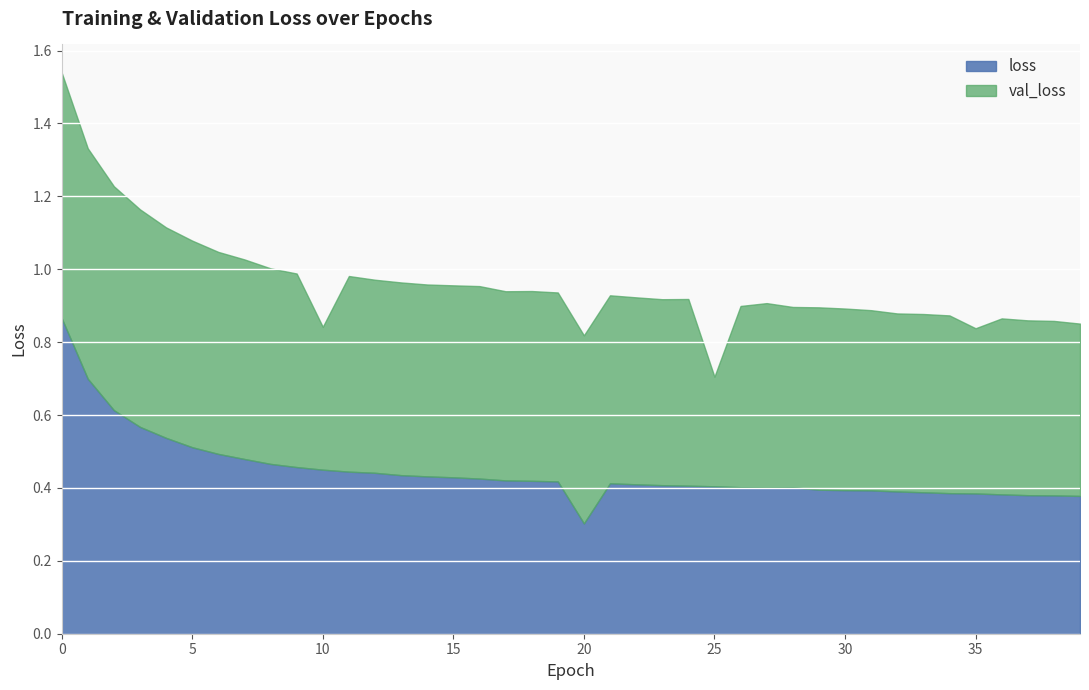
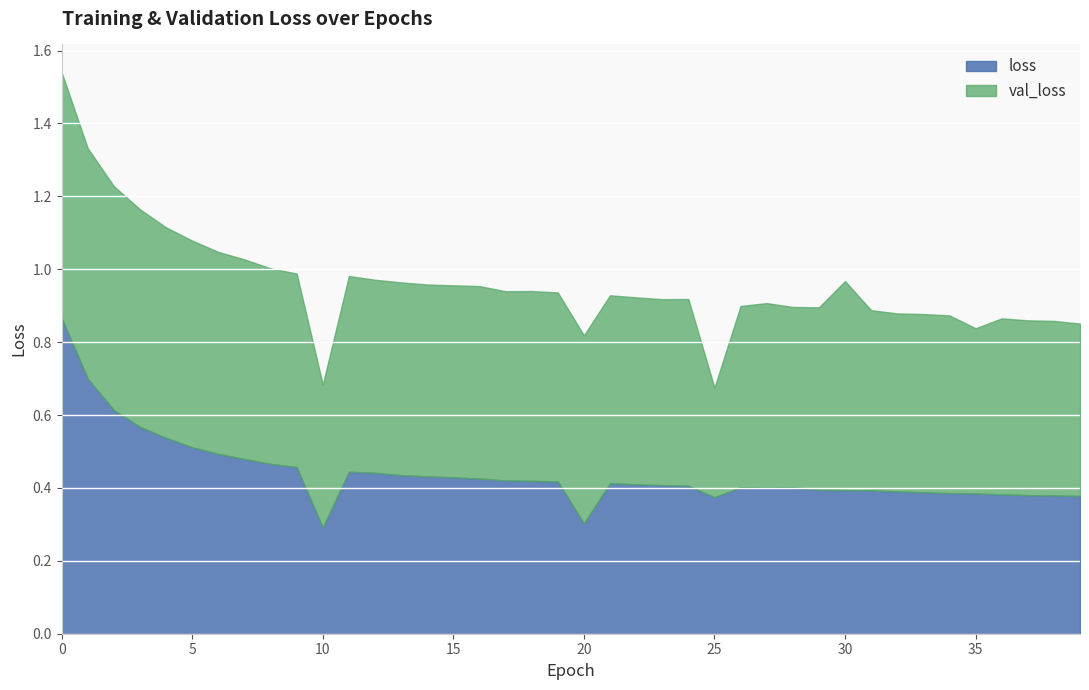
loss, 10: 0.45 -> 0.29
loss, 25: 0.40 -> 0.37
val_loss, 30: 0.50 -> 0.57
